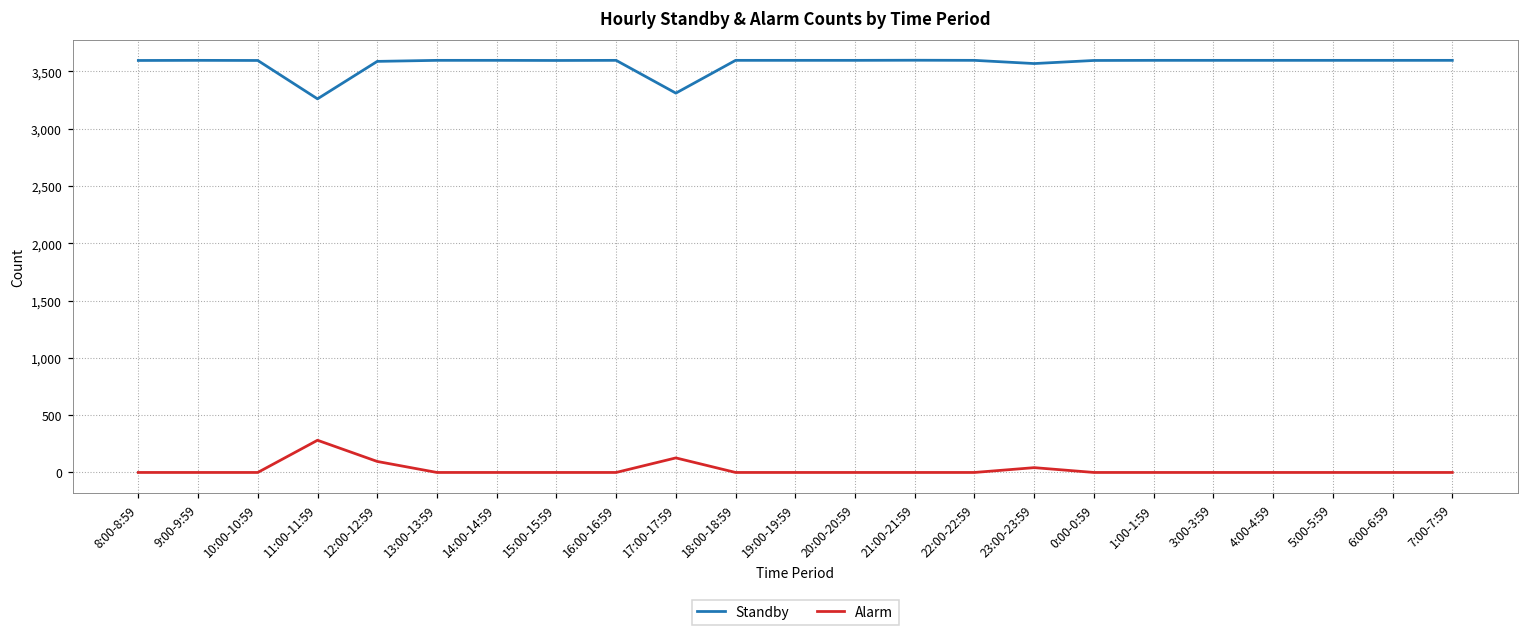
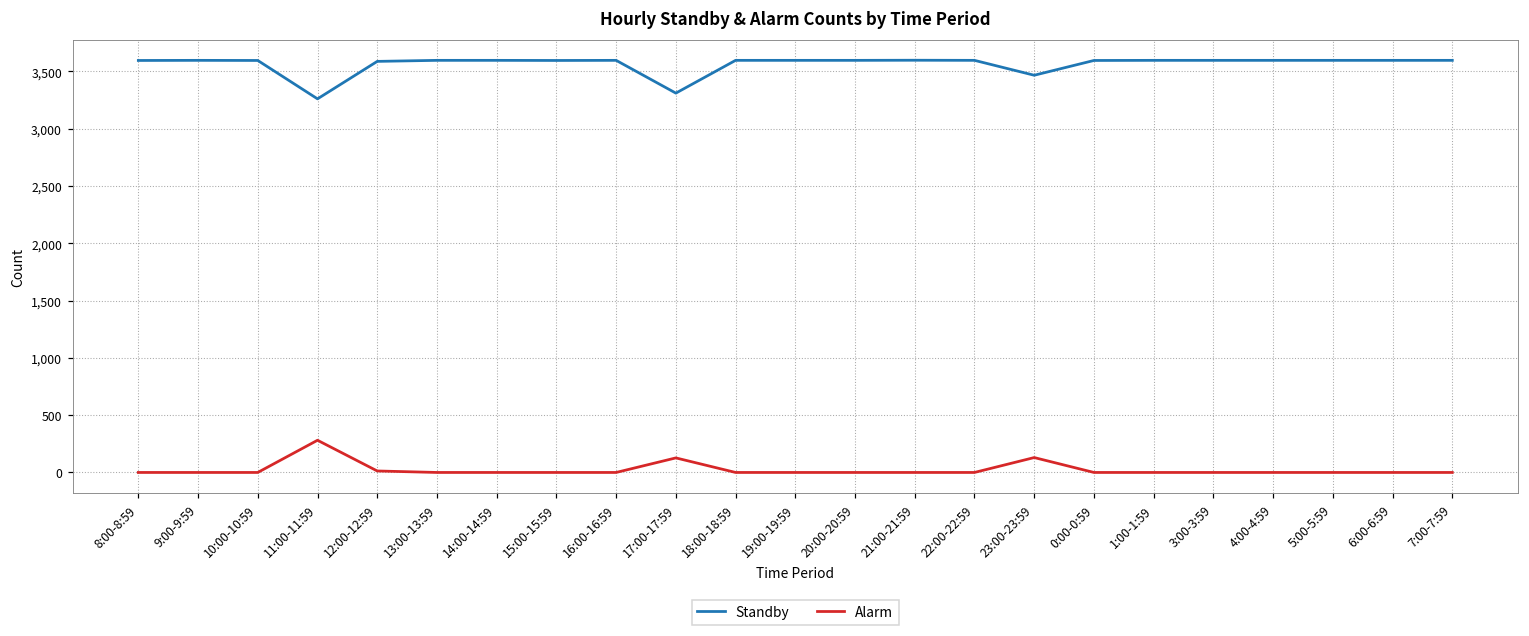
Alarm, 12:00-12:59: 100 -> 10
Standby, 23:00-23:59: 3,570 -> 3,470
Alarm, 23:00-23:59: 40 -> 130
